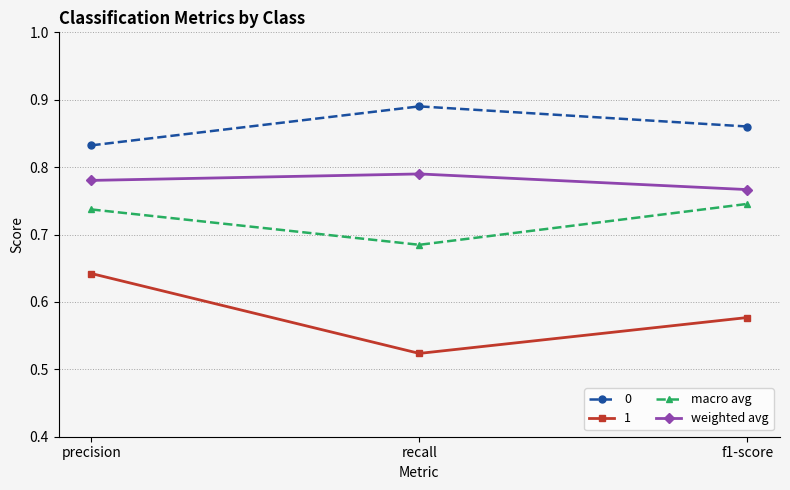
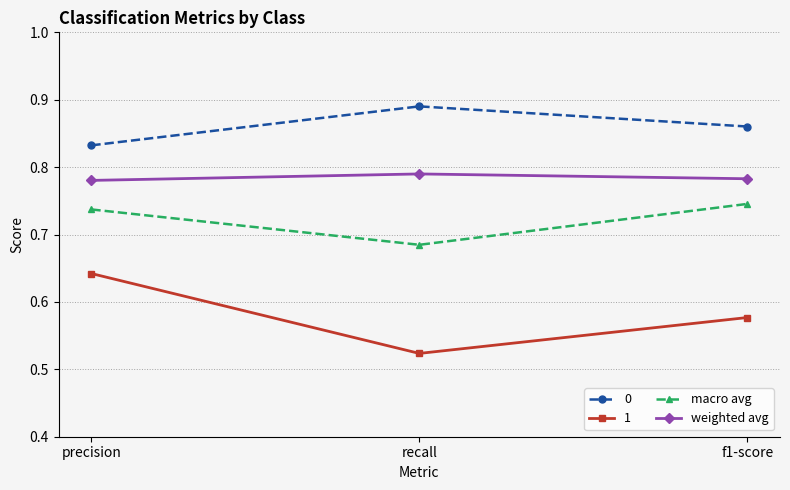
weighted avg, f1-score: 0.77 -> 0.78
